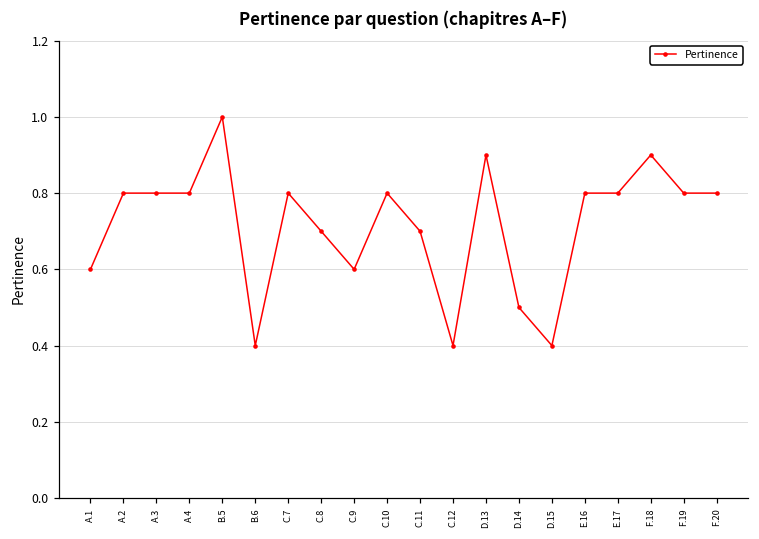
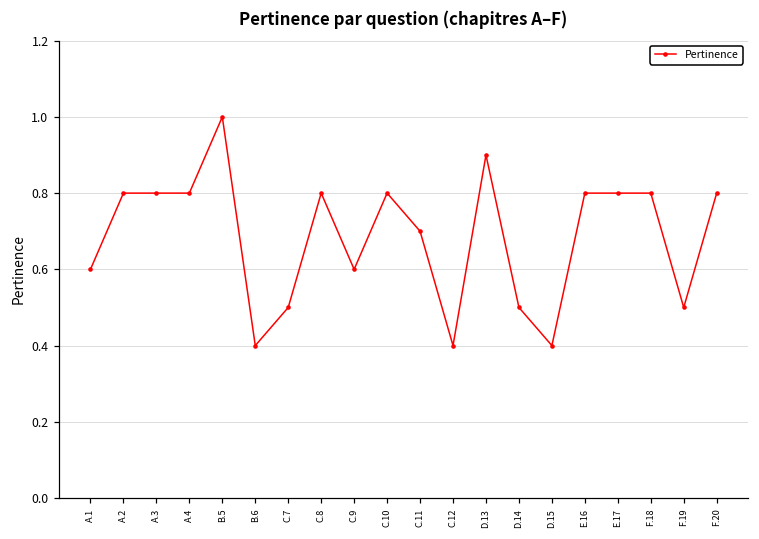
C.7: 0.8 -> 0.5
C.8: 0.7 -> 0.8
F.18: 0.9 -> 0.8
F.19: 0.8 -> 0.5
